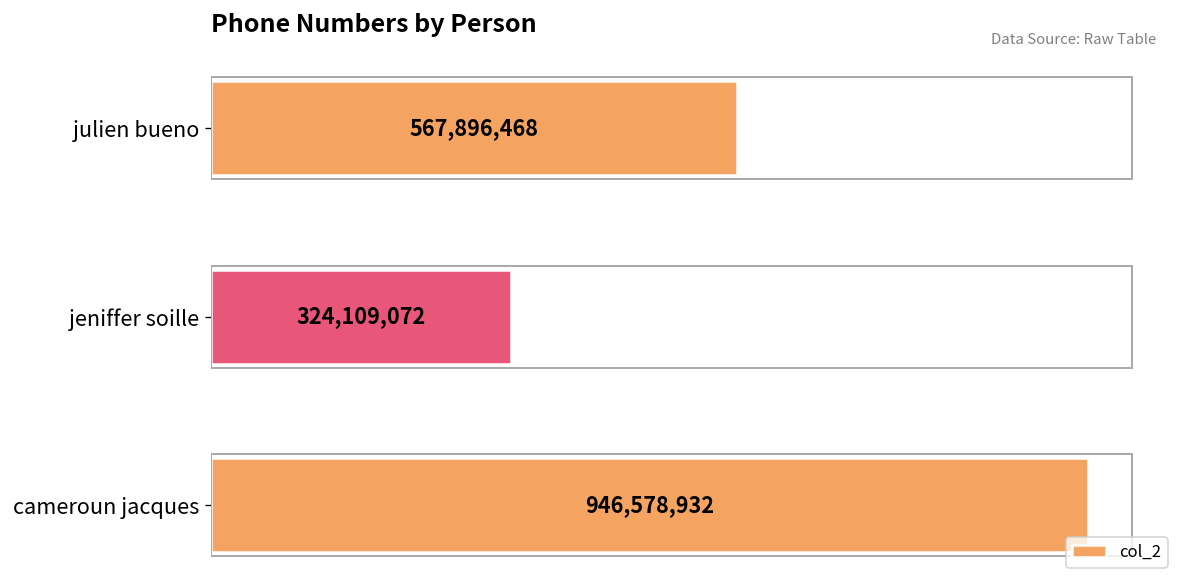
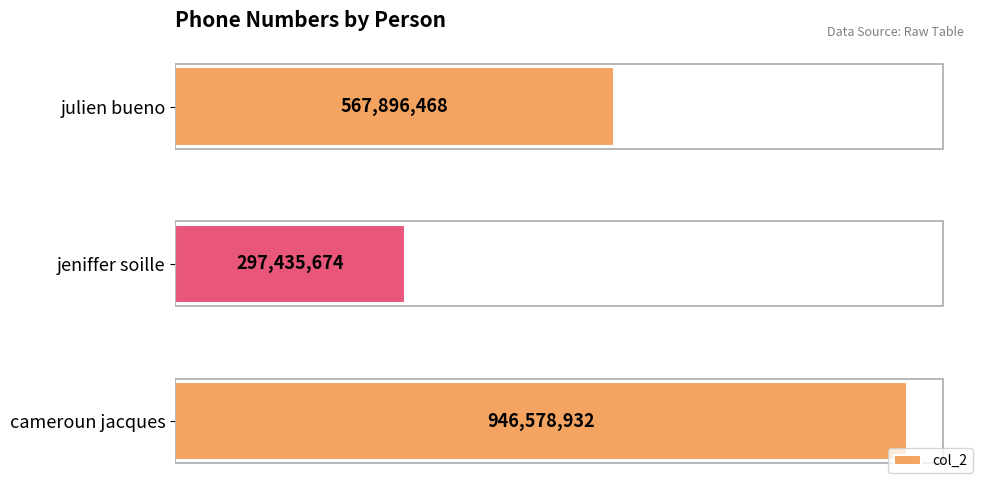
jeniffer soille: 324,109,072 -> 297,435,674
